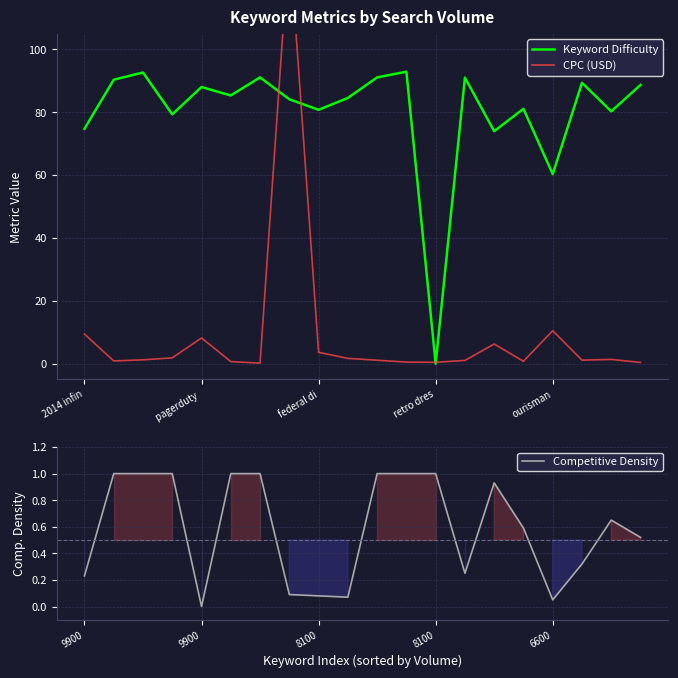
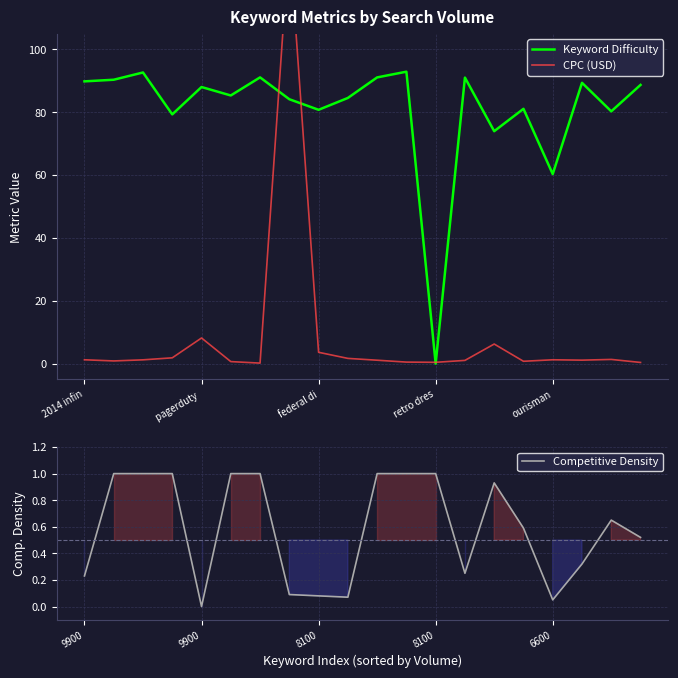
Keyword Metrics by Search Volume, Keyword Difficulty, 2014 infin: 75 -> 90
Keyword Metrics by Search Volume, CPC (USD), 2014 infin: 9 -> 1
Keyword Metrics by Search Volume, CPC (USD), ourisman: 10 -> 1
